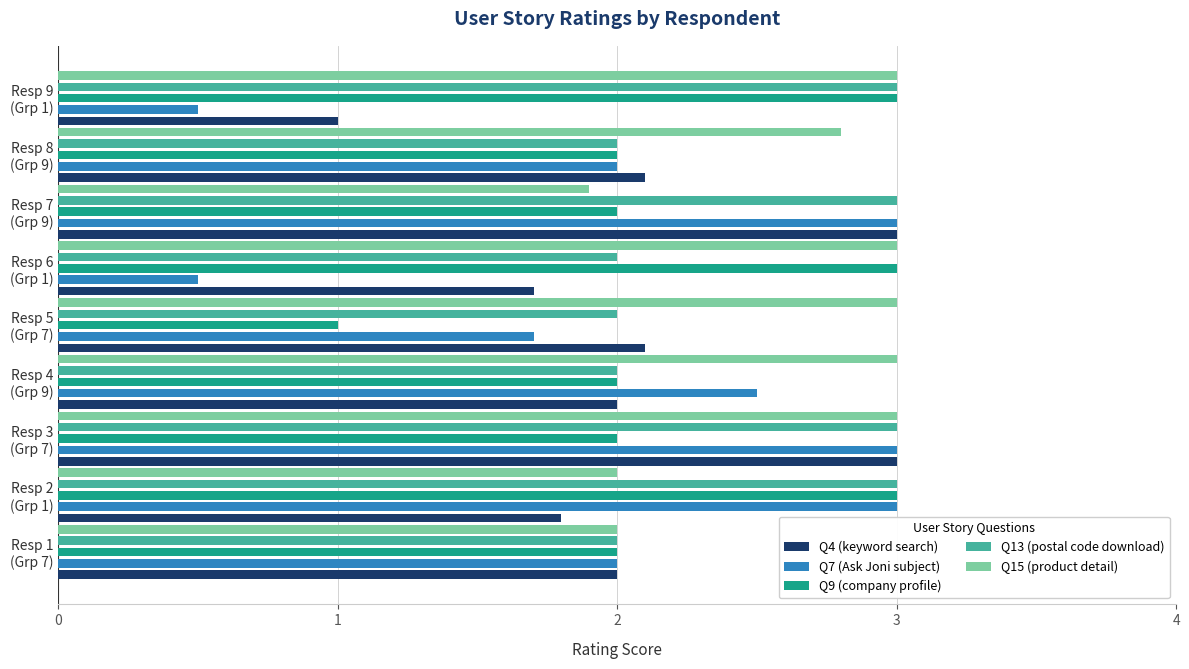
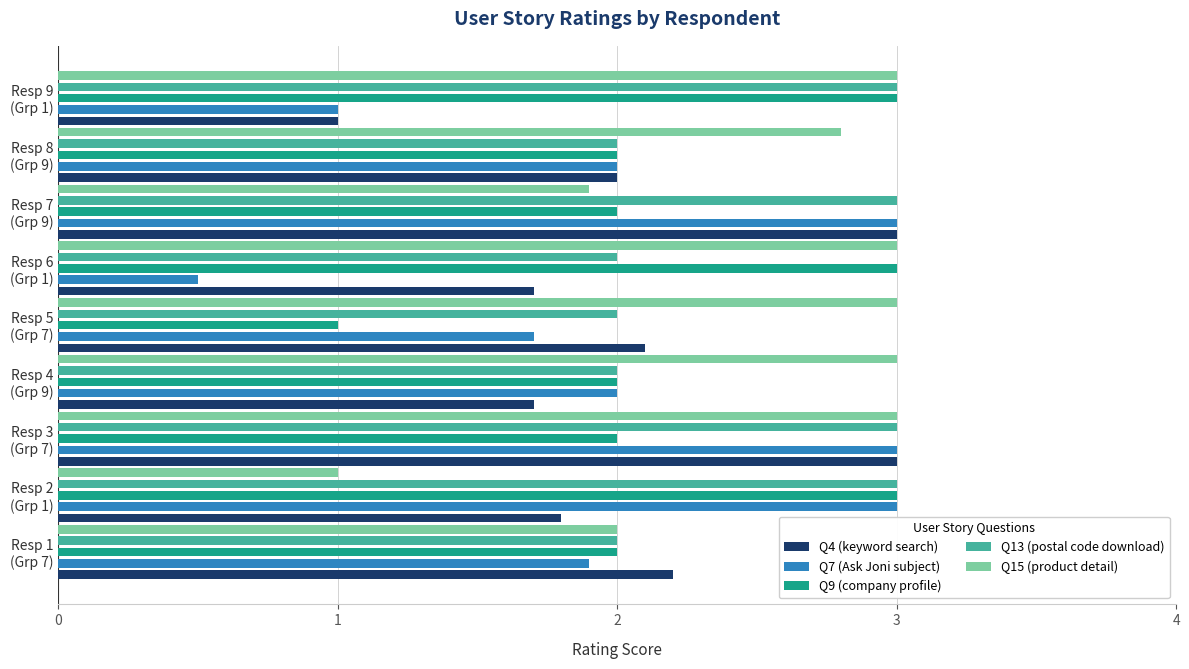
Q7 (Ask Joni subject), Resp 9 (Grp 1): 0.5 -> 1.0
Q4 (keyword search), Resp 8 (Grp 9): 2.1 -> 2.0
Q7 (Ask Joni subject), Resp 4 (Grp 9): 2.5 -> 2.0
Q4 (keyword search), Resp 4 (Grp 9): 2.0 -> 1.7
Q15 (product detail), Resp 2 (Grp 1): 2 -> 1
Q7 (Ask Joni subject), Resp 1 (Grp 7): 2.0 -> 1.9
Q4 (keyword search), Resp 1 (Grp 7): 2.0 -> 2.2
